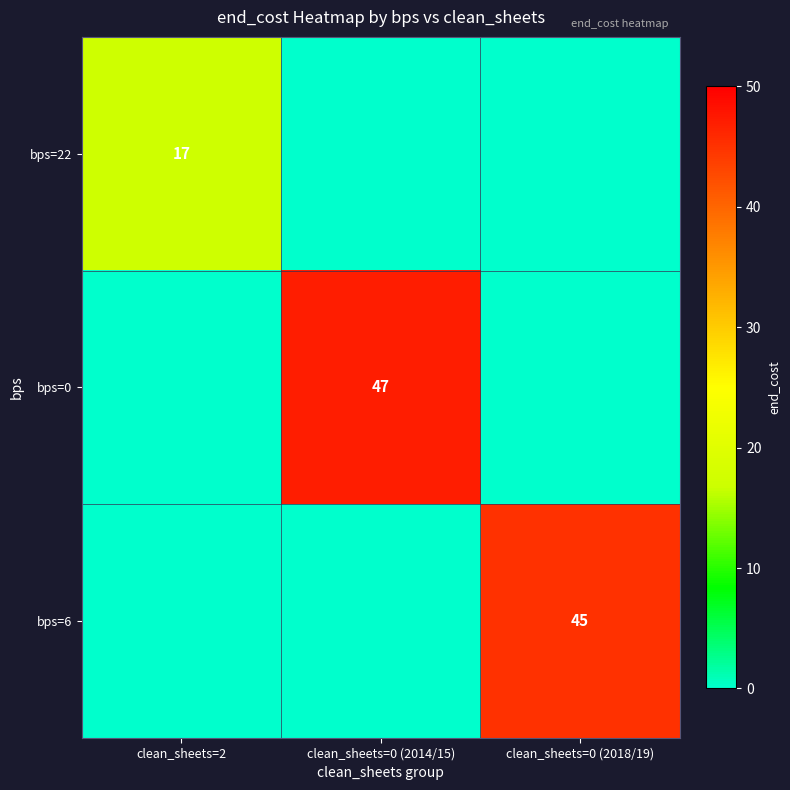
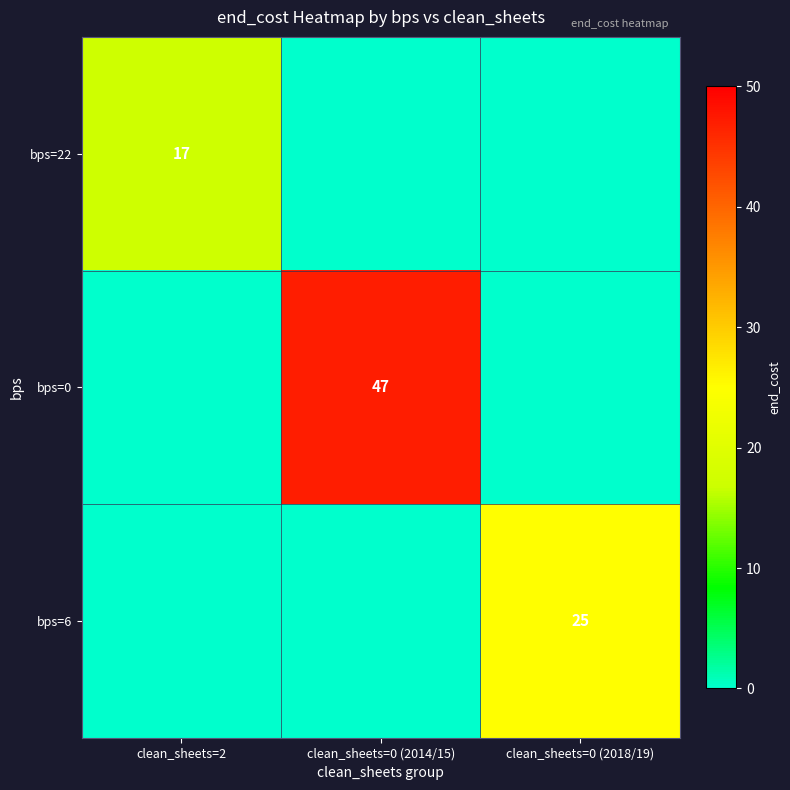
bps=6, clean_sheets=0 (2018/19): 45 -> 25
